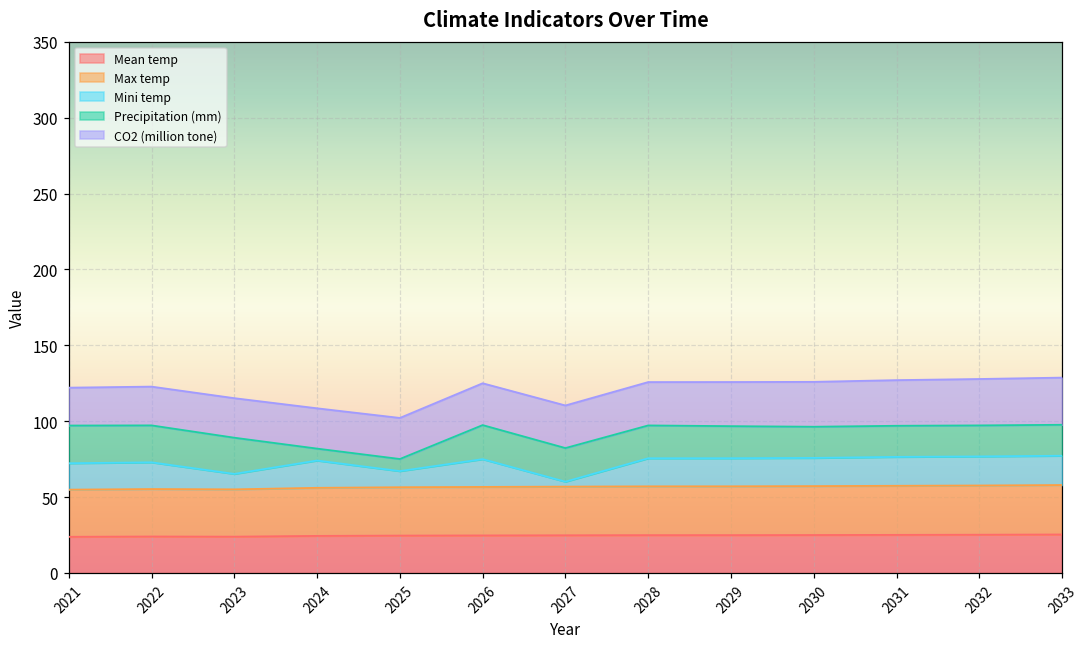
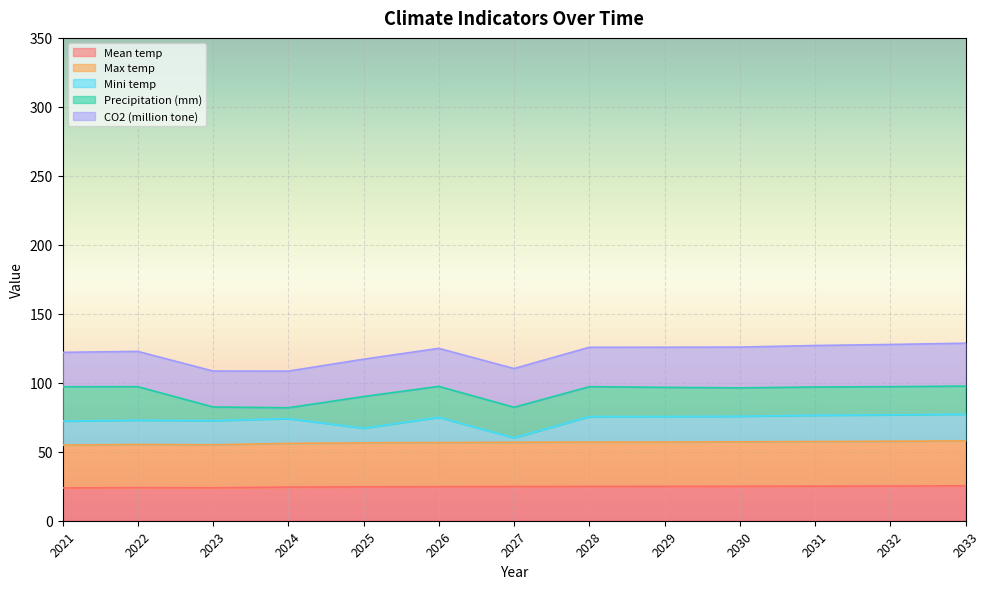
Mini temp, 2023: 10 -> 18
Precipitation (mm), 2023: 24 -> 10
Precipitation (mm), 2025: 8 -> 23
